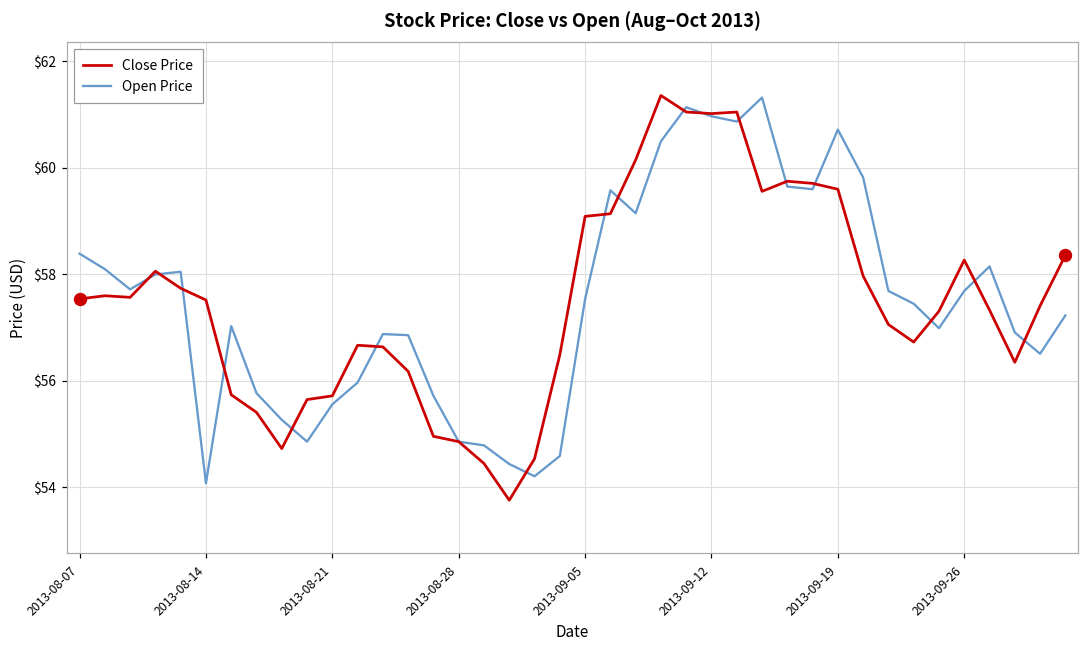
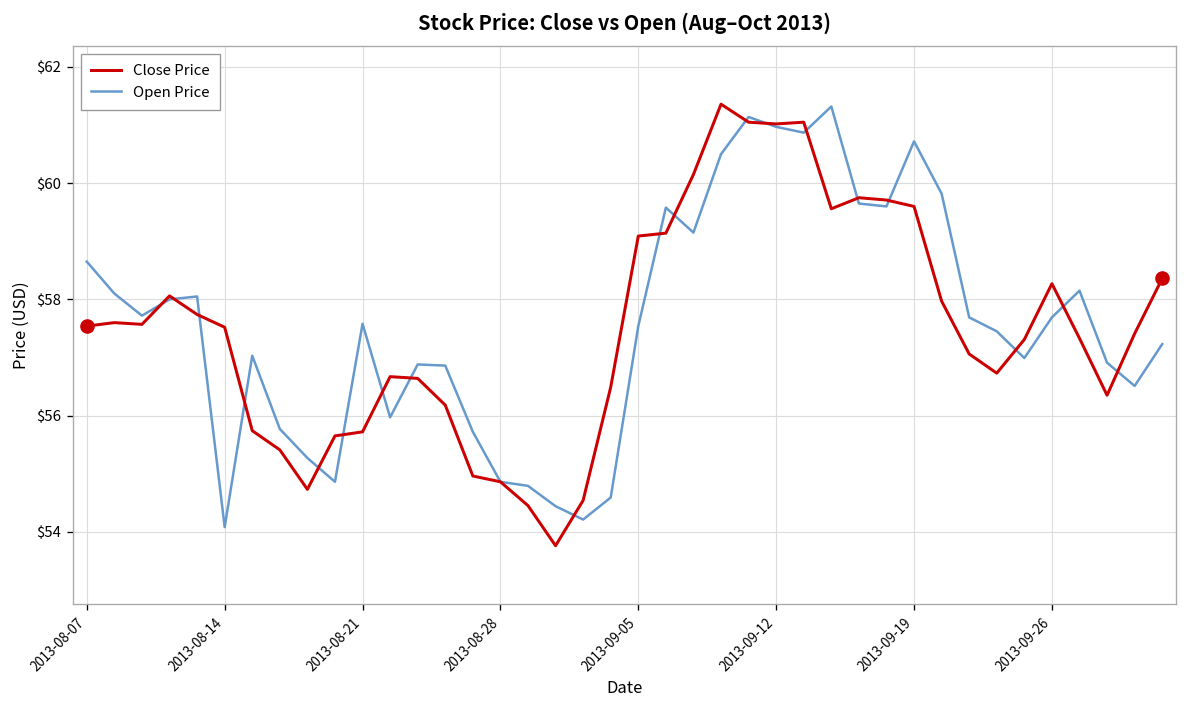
Open Price, 2013-08-07: $58.4 -> $58.7
Open Price, 2013-08-21: $55.6 -> $57.6
